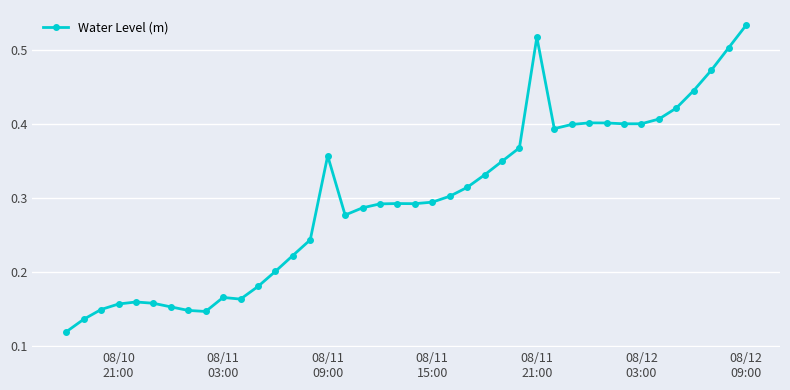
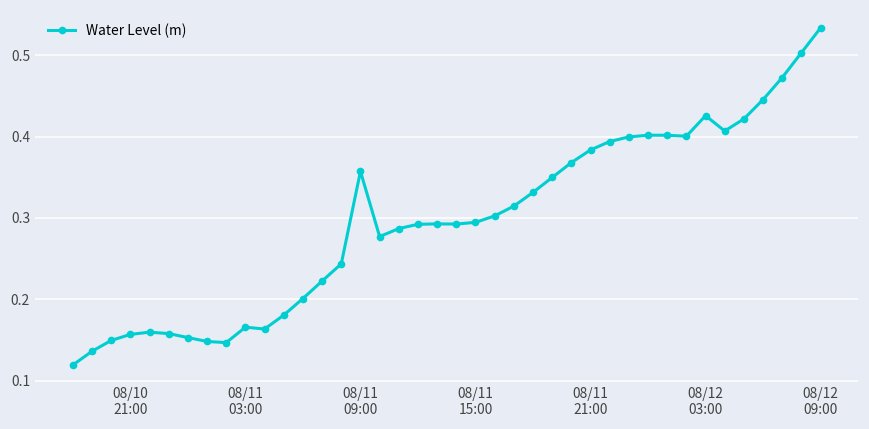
08/11 21:00: 0.52 -> 0.38
08/12 03:00: 0.40 -> 0.43
